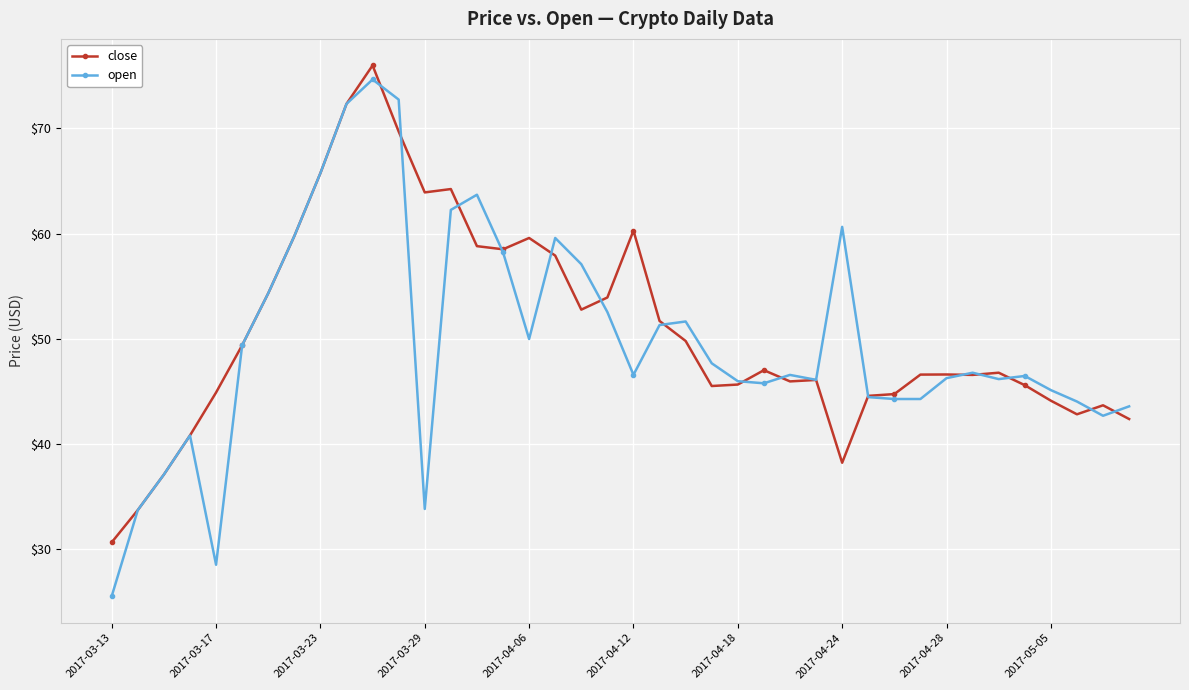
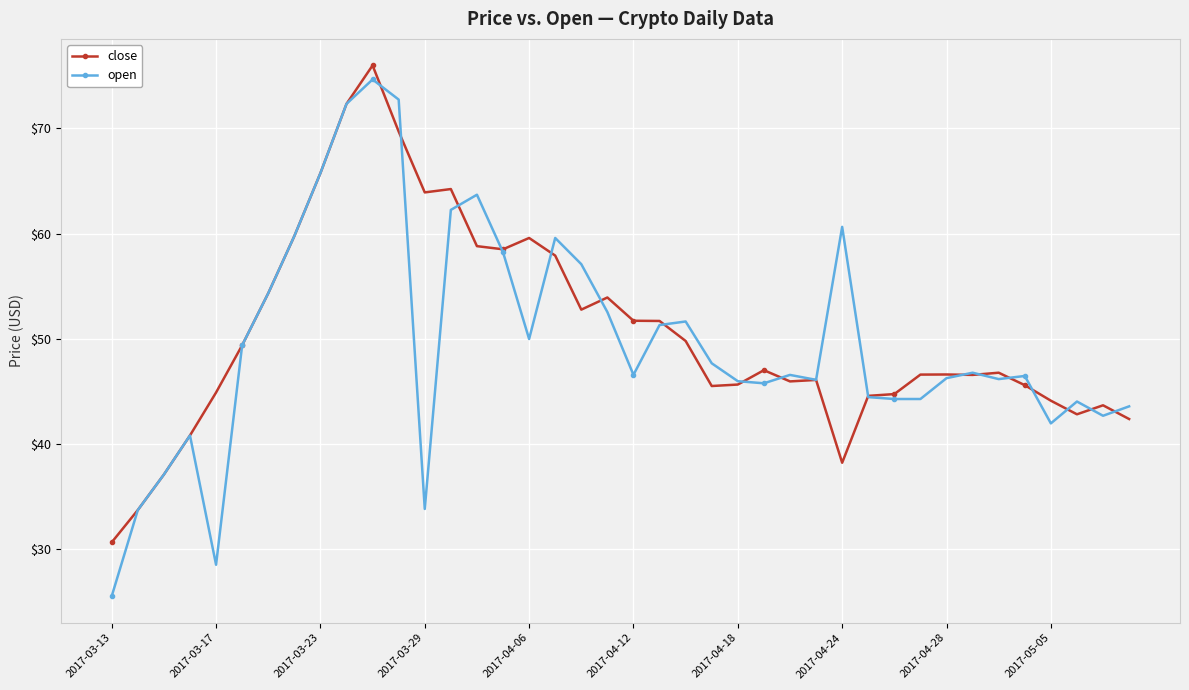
close, 2017-04-12: $60.3 -> $51.7
open, 2017-05-05: $45.1 -> $42.0
